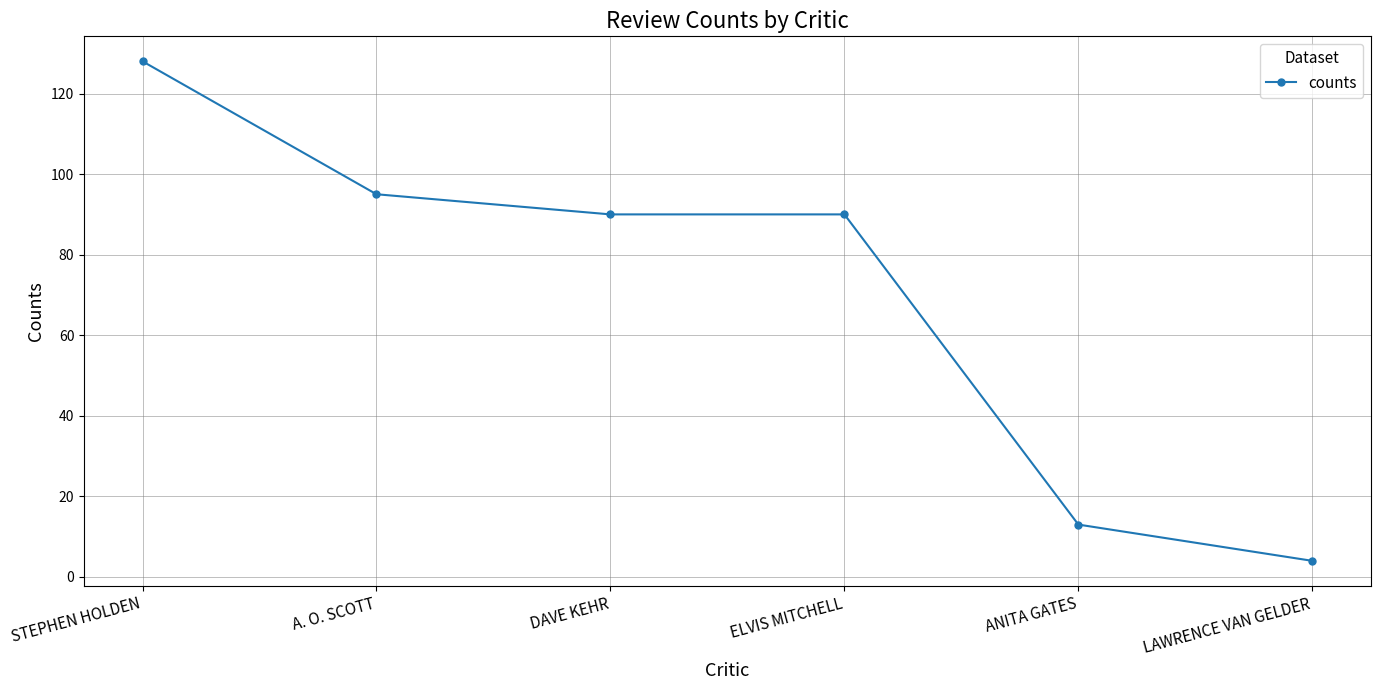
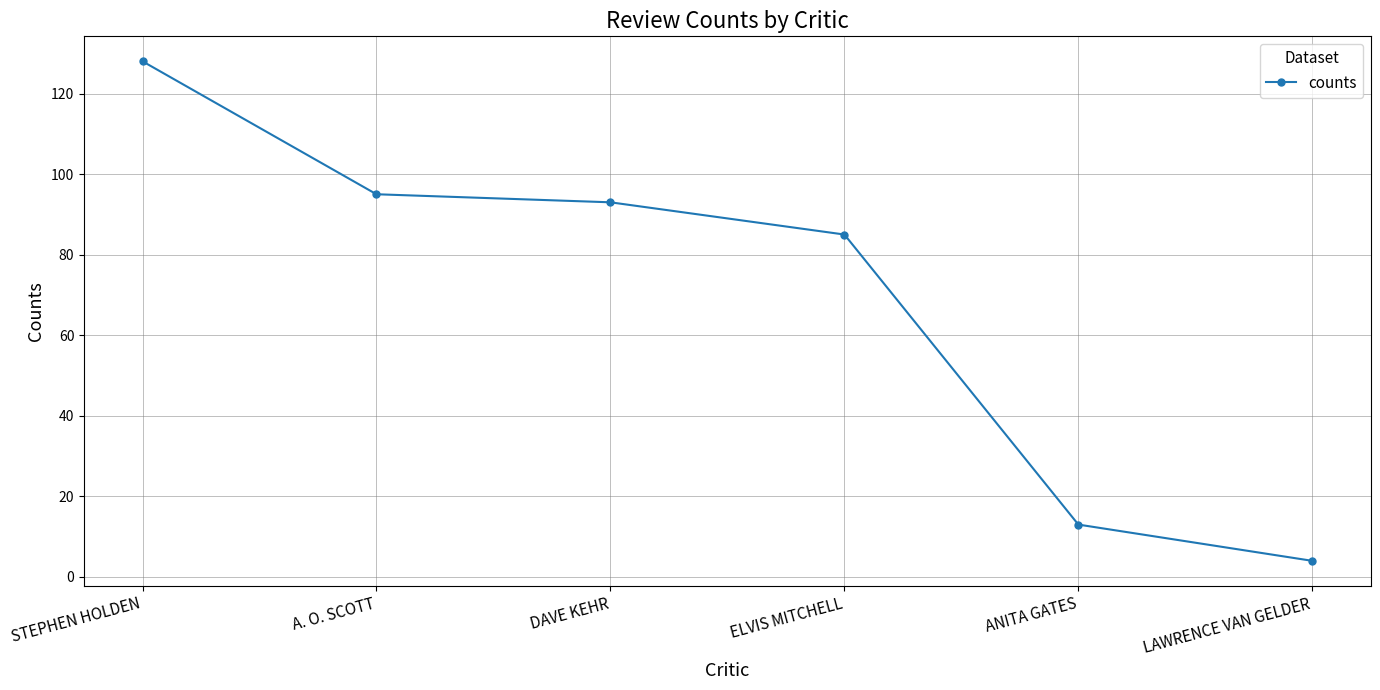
DAVE KEHR: 90 -> 93
ELVIS MITCHELL: 90 -> 85
